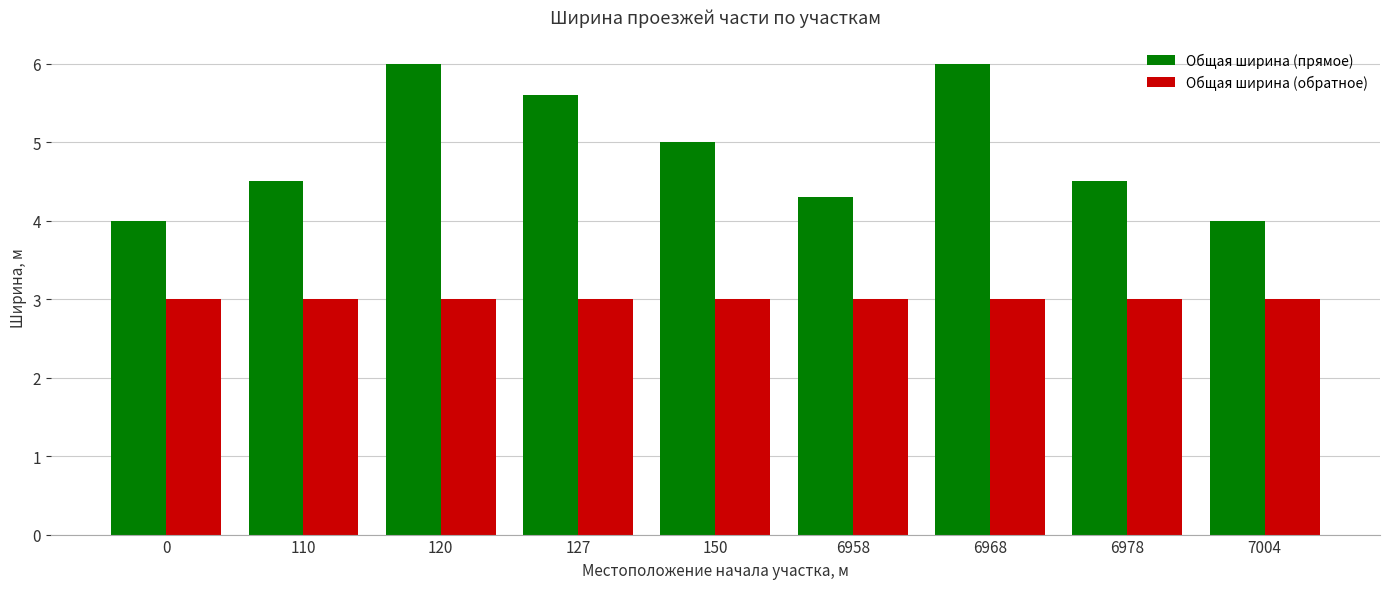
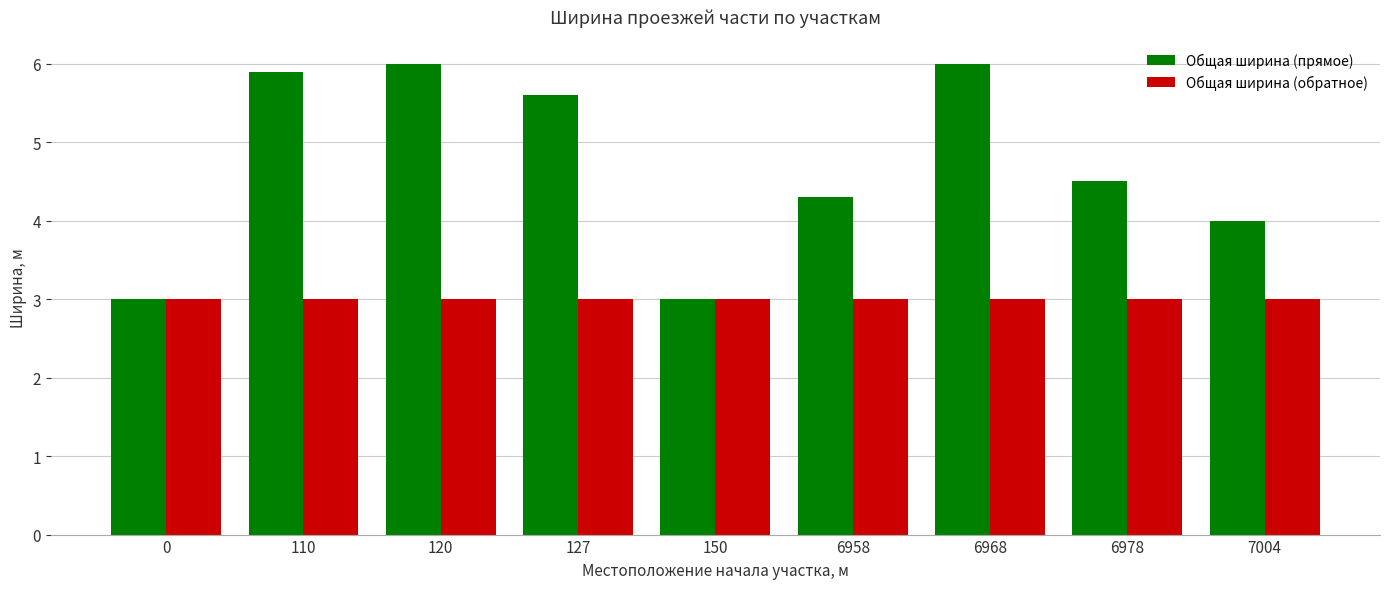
Общая ширина (прямое), 0: 4 -> 3
Общая ширина (прямое), 110: 4.5 -> 5.9
Общая ширина (прямое), 150: 5 -> 3
